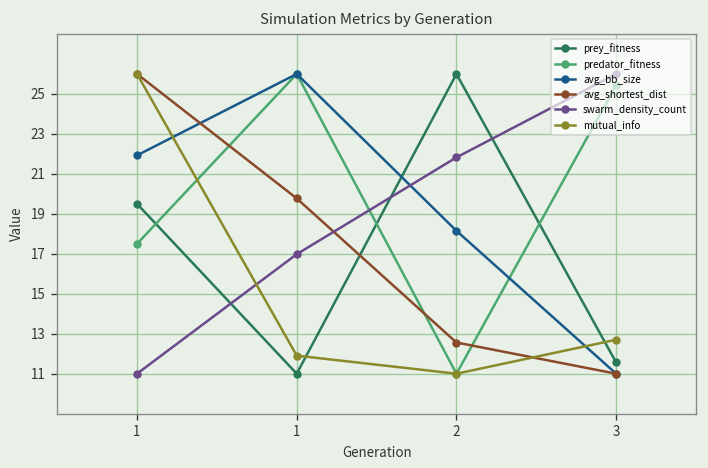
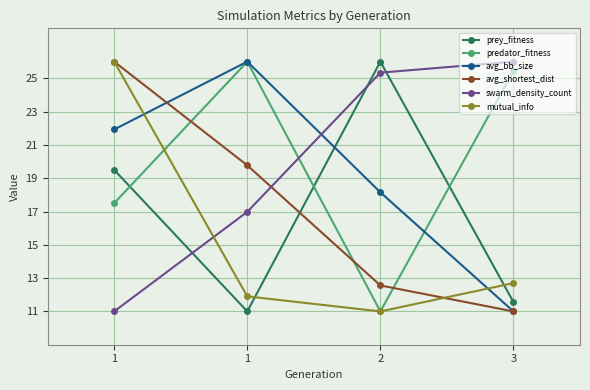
swarm_density_count, 2: 21.8 -> 25.3
